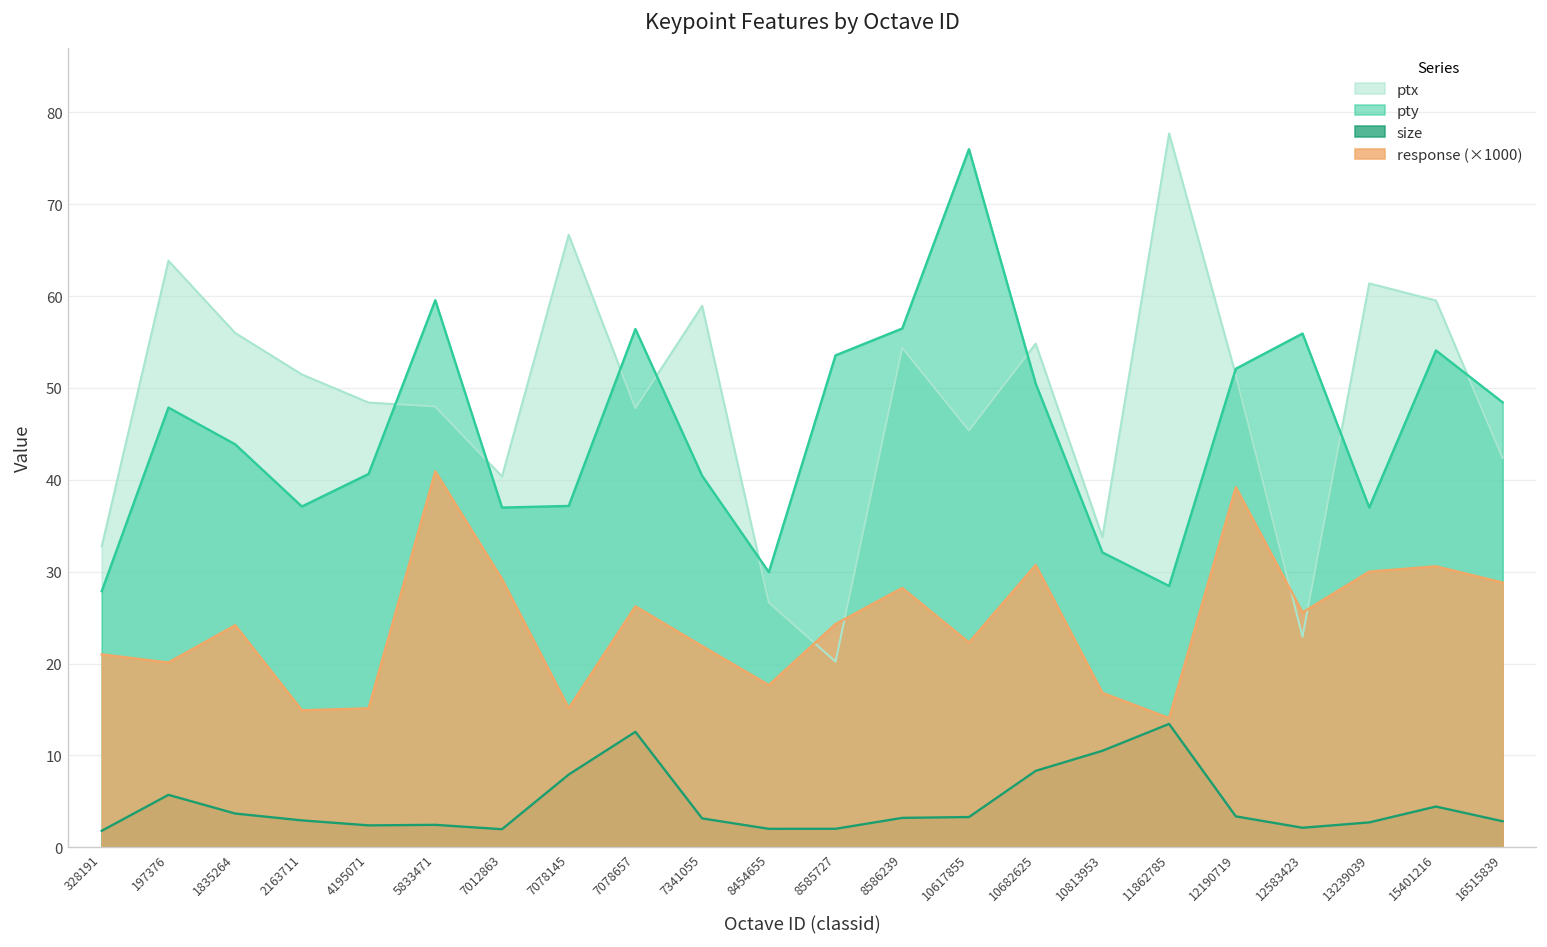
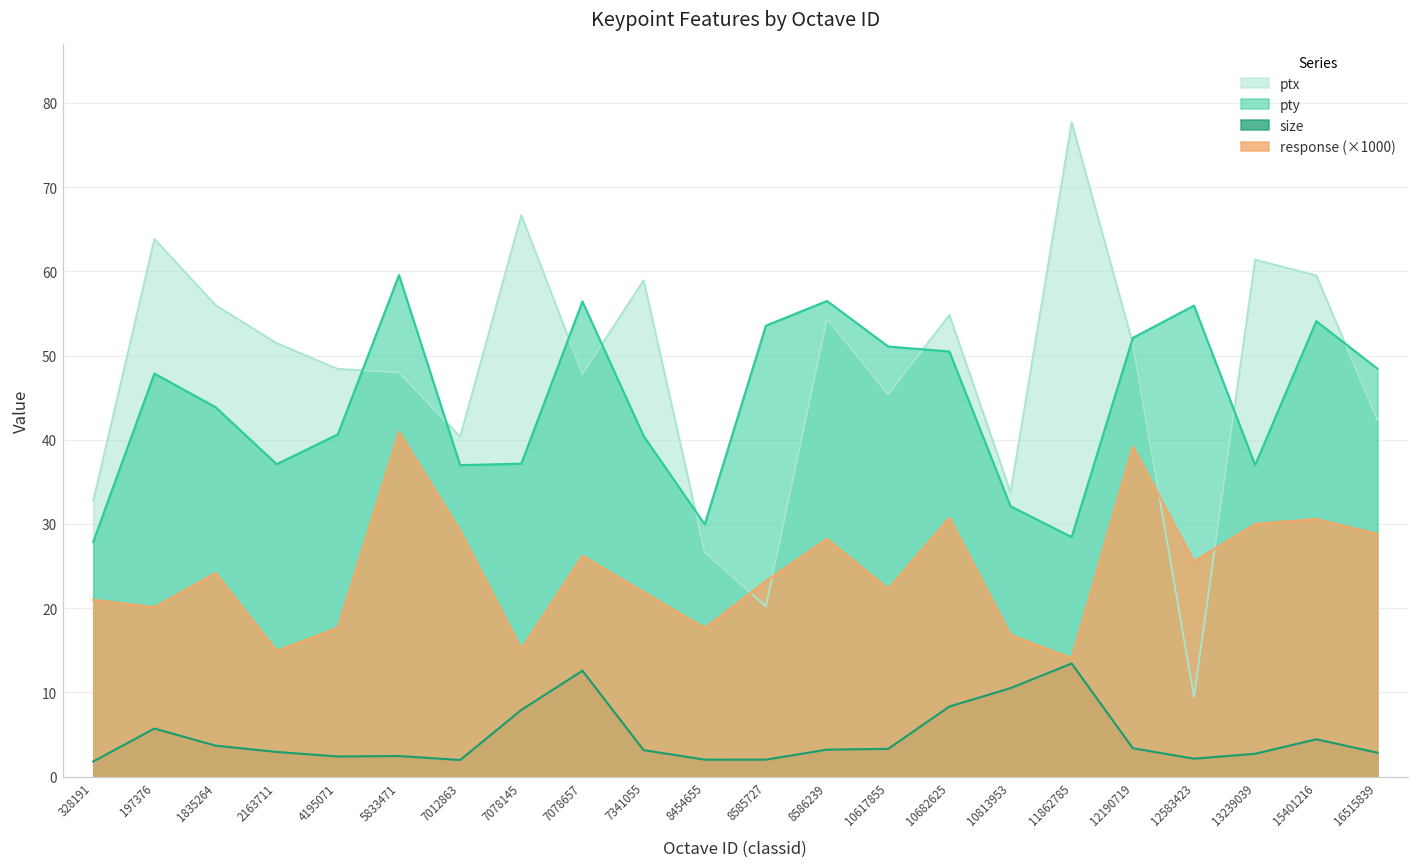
response (×1000), 4195071: 15 -> 18
response (×1000), 8585727: 24 -> 23
pty, 10617855: 76 -> 51
ptx, 12583423: 23 -> 9
